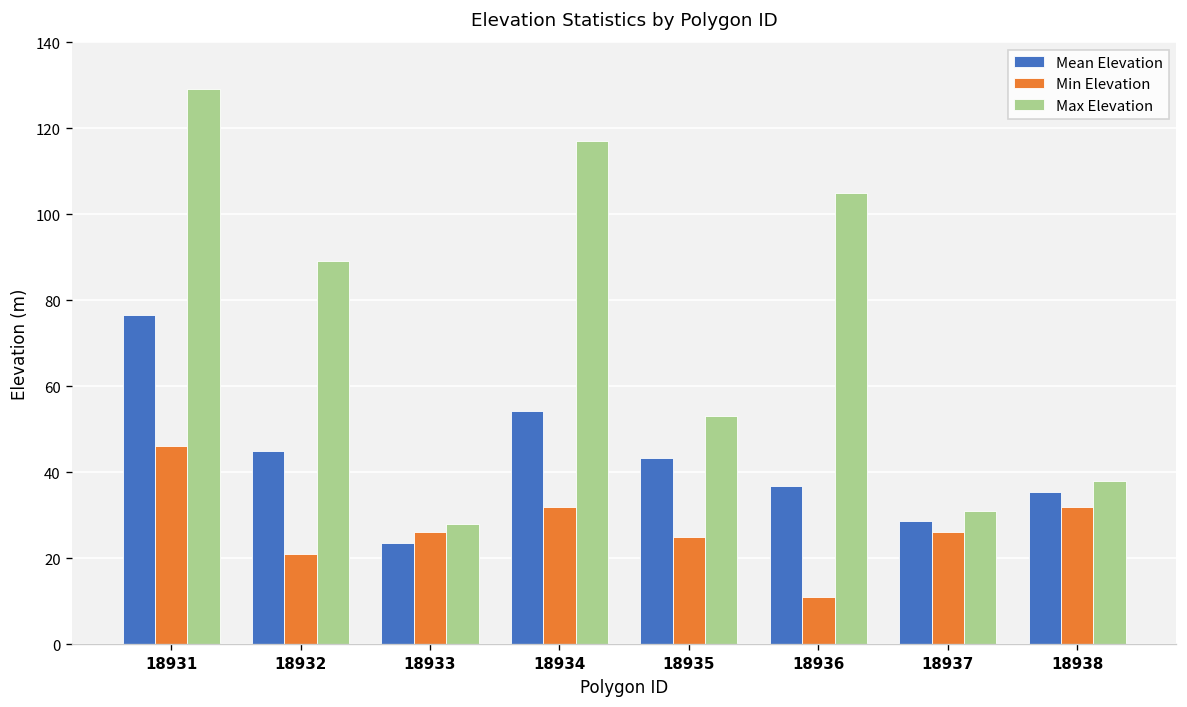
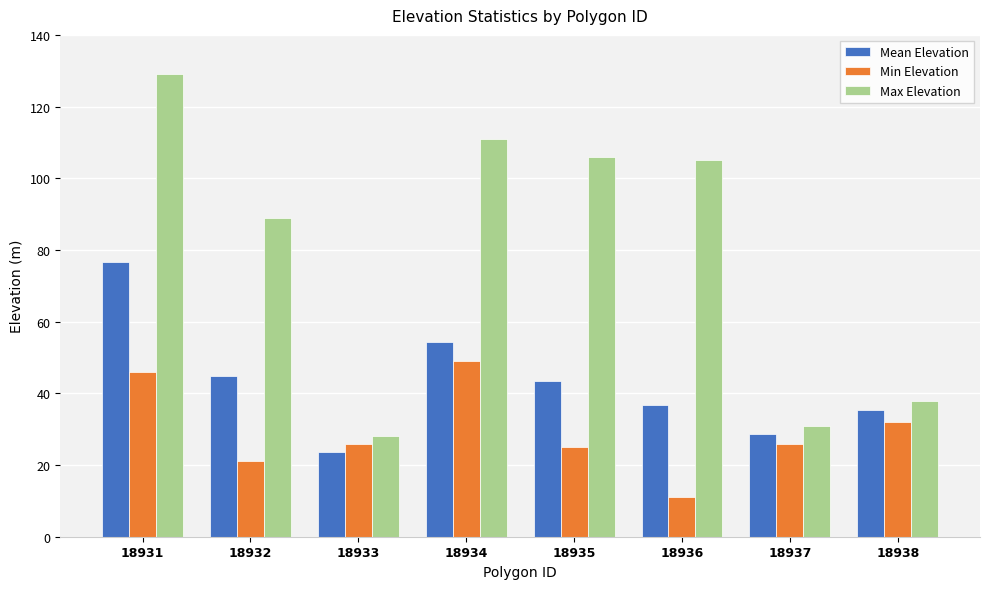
Min Elevation, 18934: 32 -> 49
Max Elevation, 18934: 117 -> 111
Max Elevation, 18935: 53 -> 106
